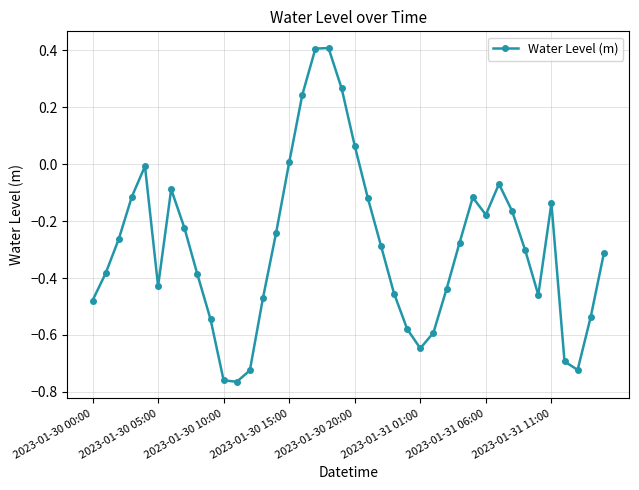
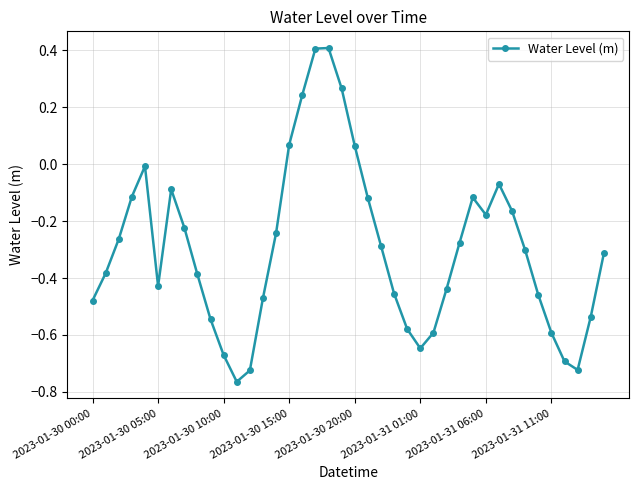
2023-01-30 10:00: -0.76 -> -0.67
2023-01-30 15:00: 0.01 -> 0.07
2023-01-31 11:00: -0.14 -> -0.59
